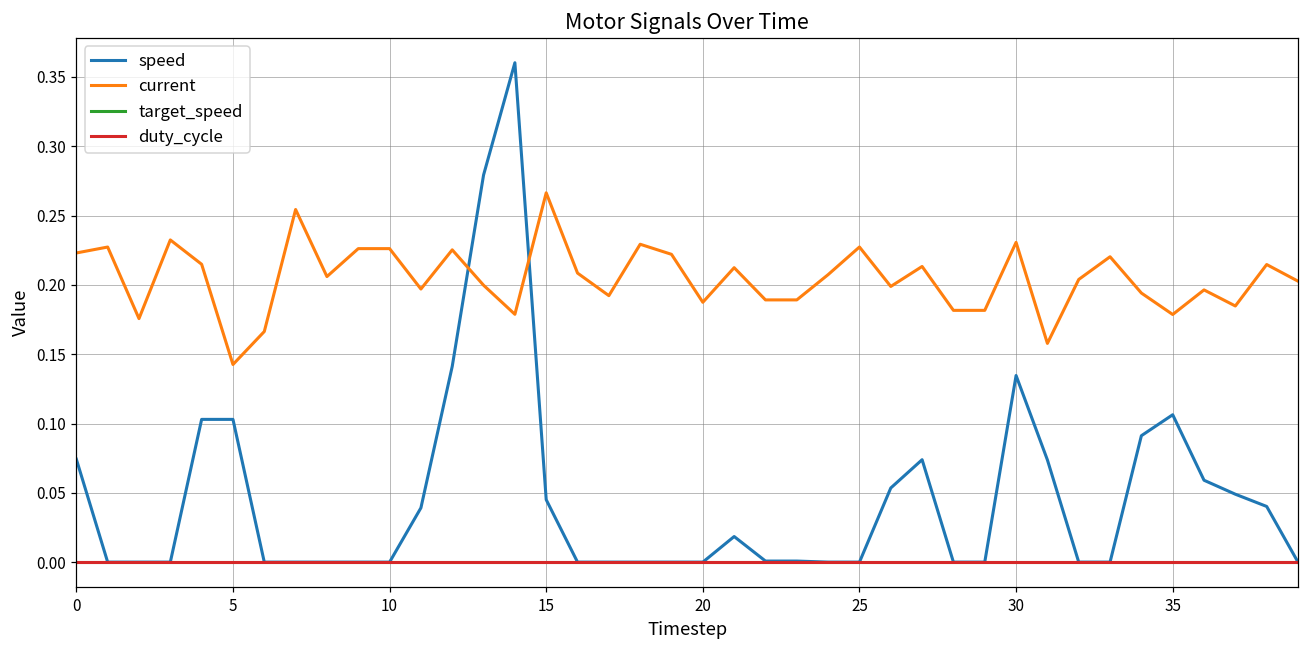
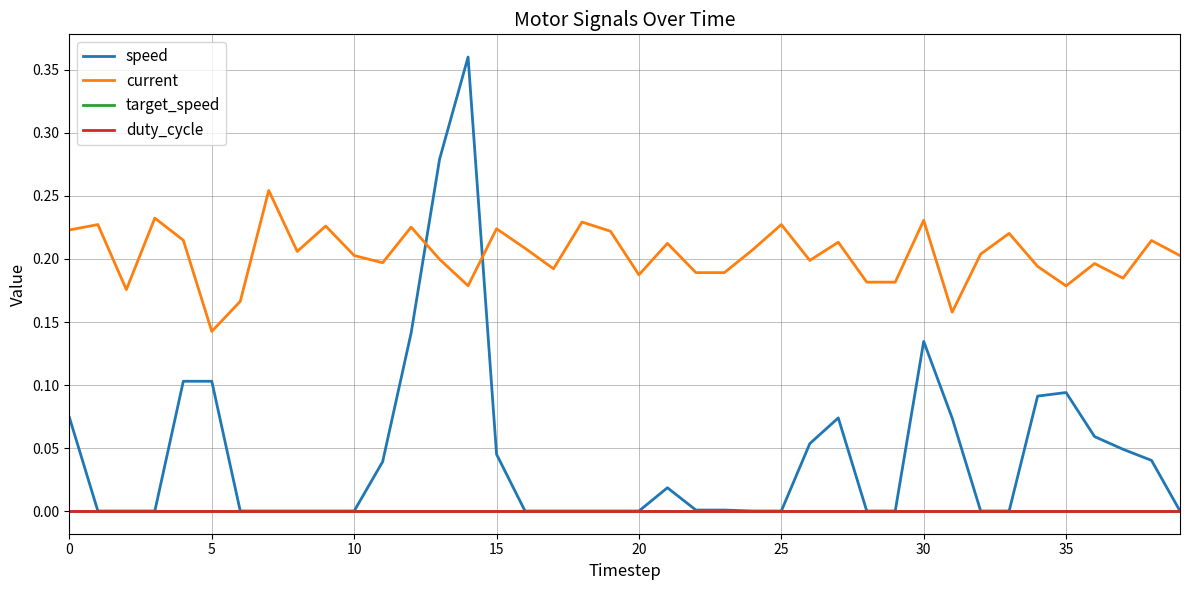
current, 10: 0.226 -> 0.203
current, 15: 0.266 -> 0.224
speed, 35: 0.106 -> 0.094
